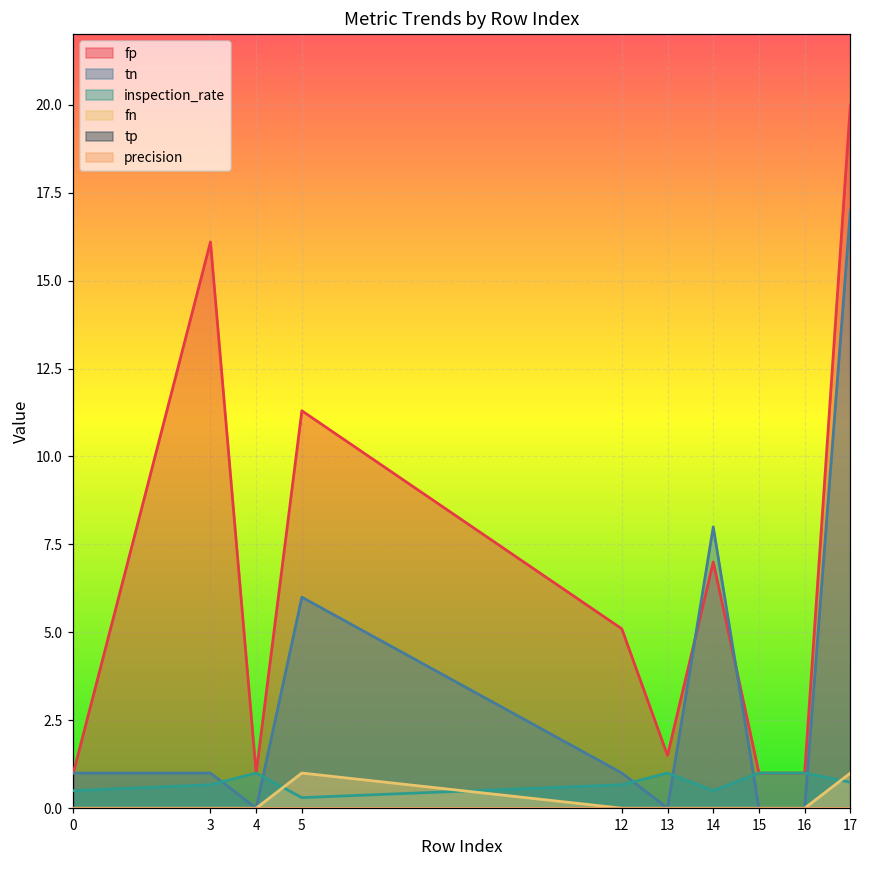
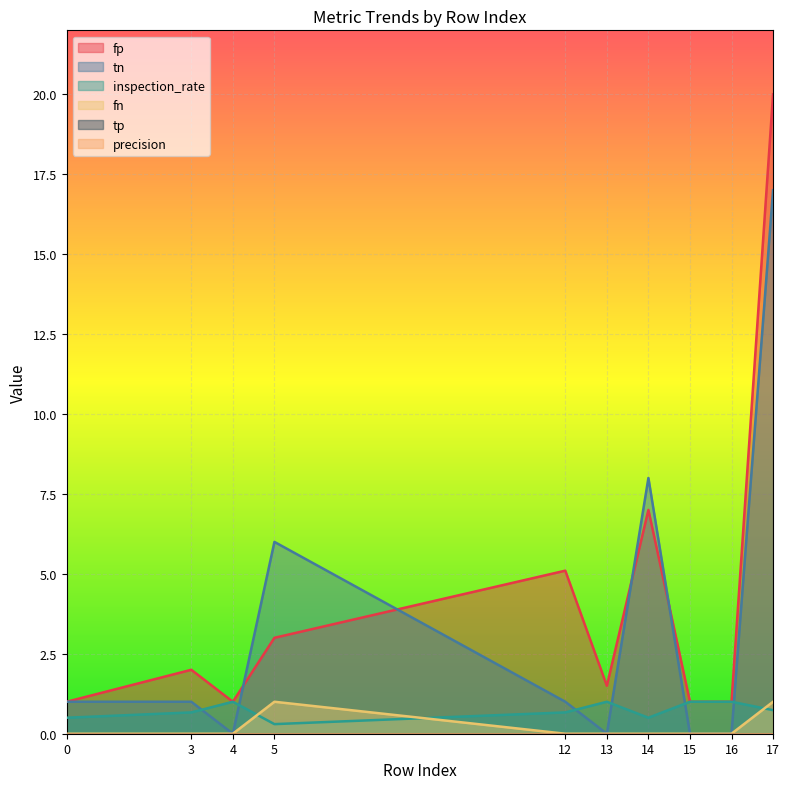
fp, 3: 16.1 -> 2.0
fp, 5: 11.3 -> 3.0
